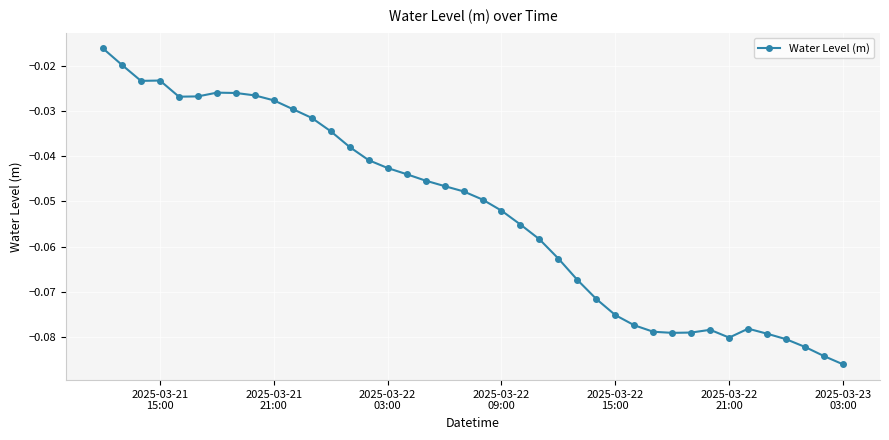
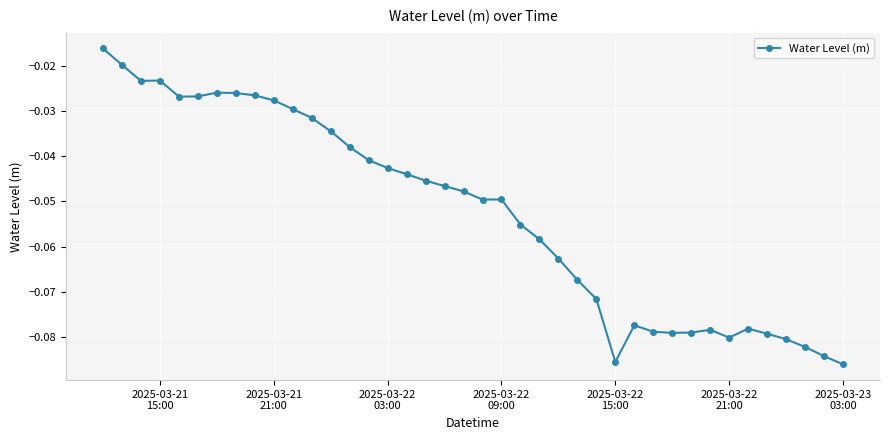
2025-03-22 09:00: -0.052 -> -0.050
2025-03-22 15:00: -0.075 -> -0.086
